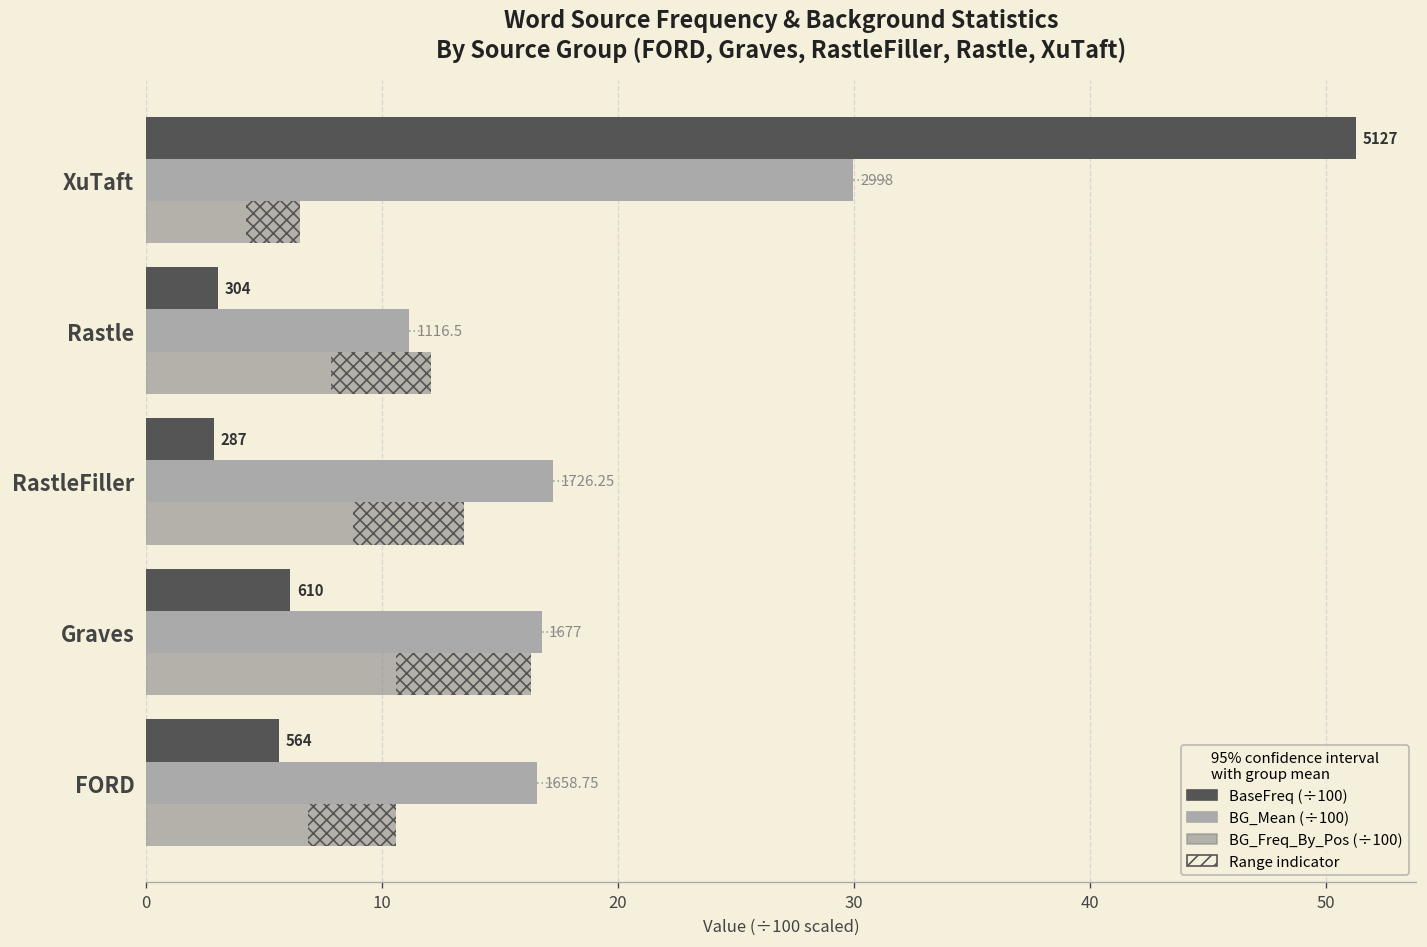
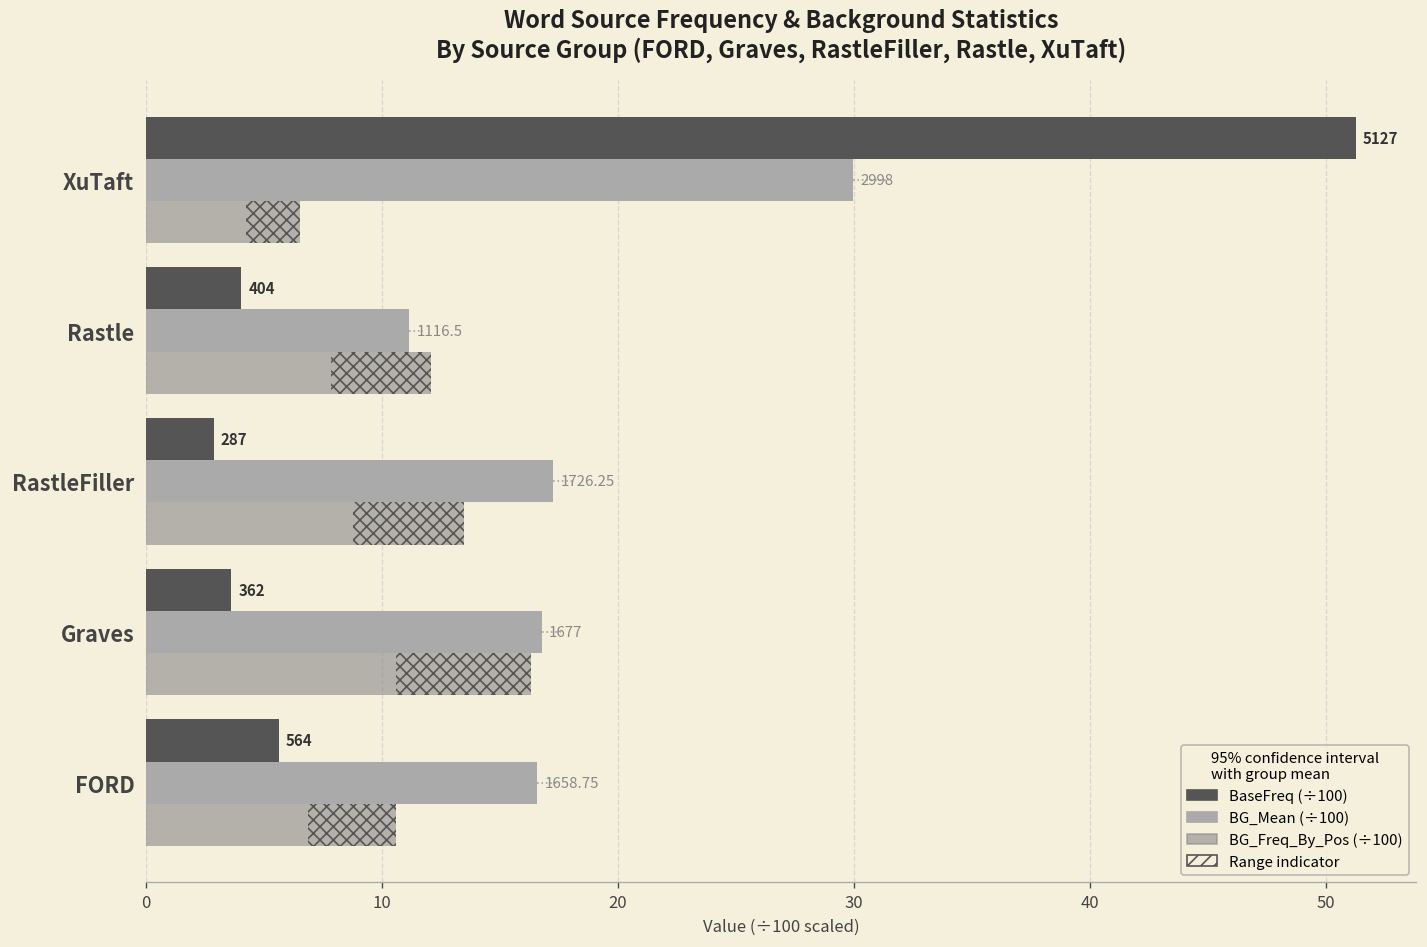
BaseFreq (÷100), Rastle: 304 -> 404
BaseFreq (÷100), Graves: 610 -> 362
